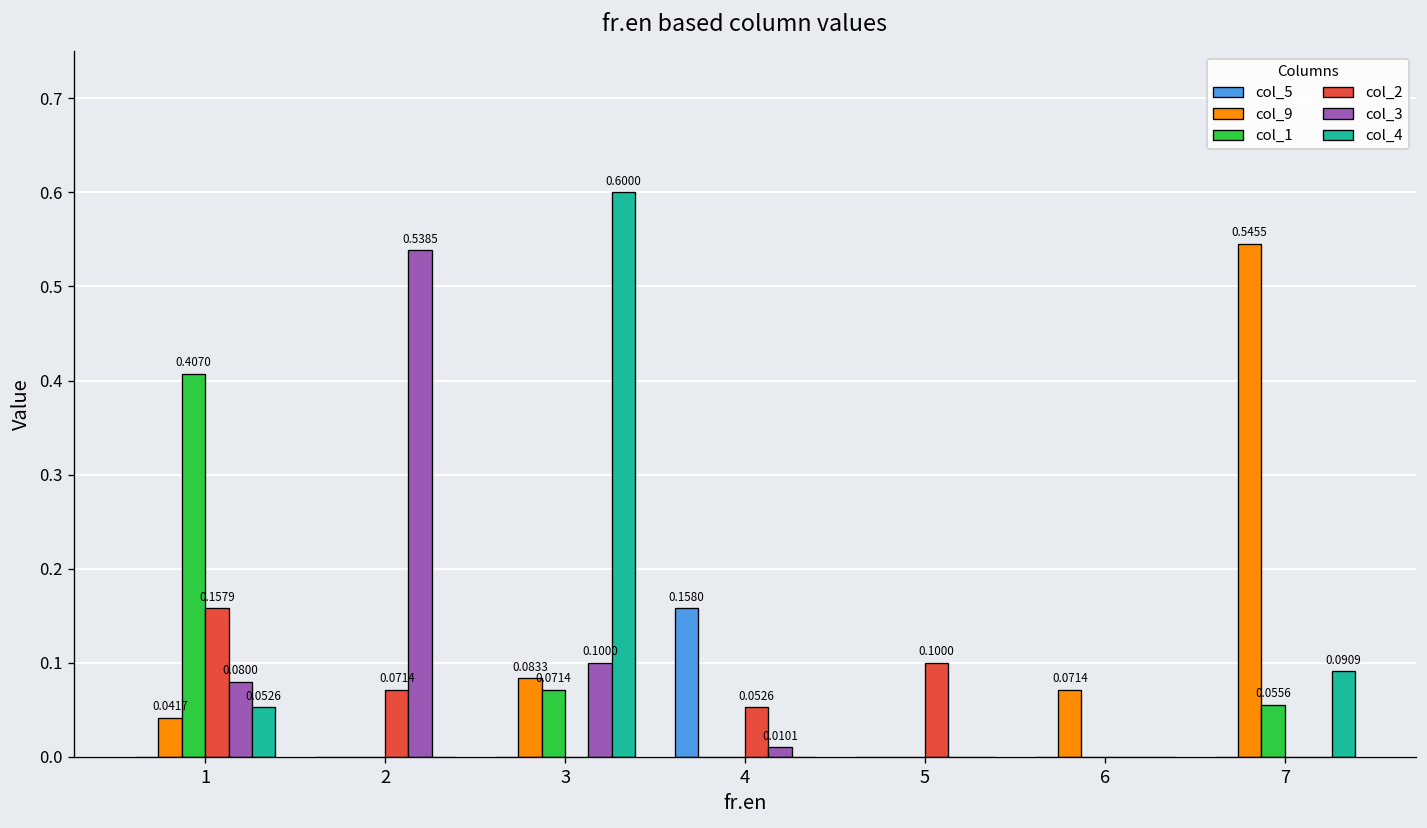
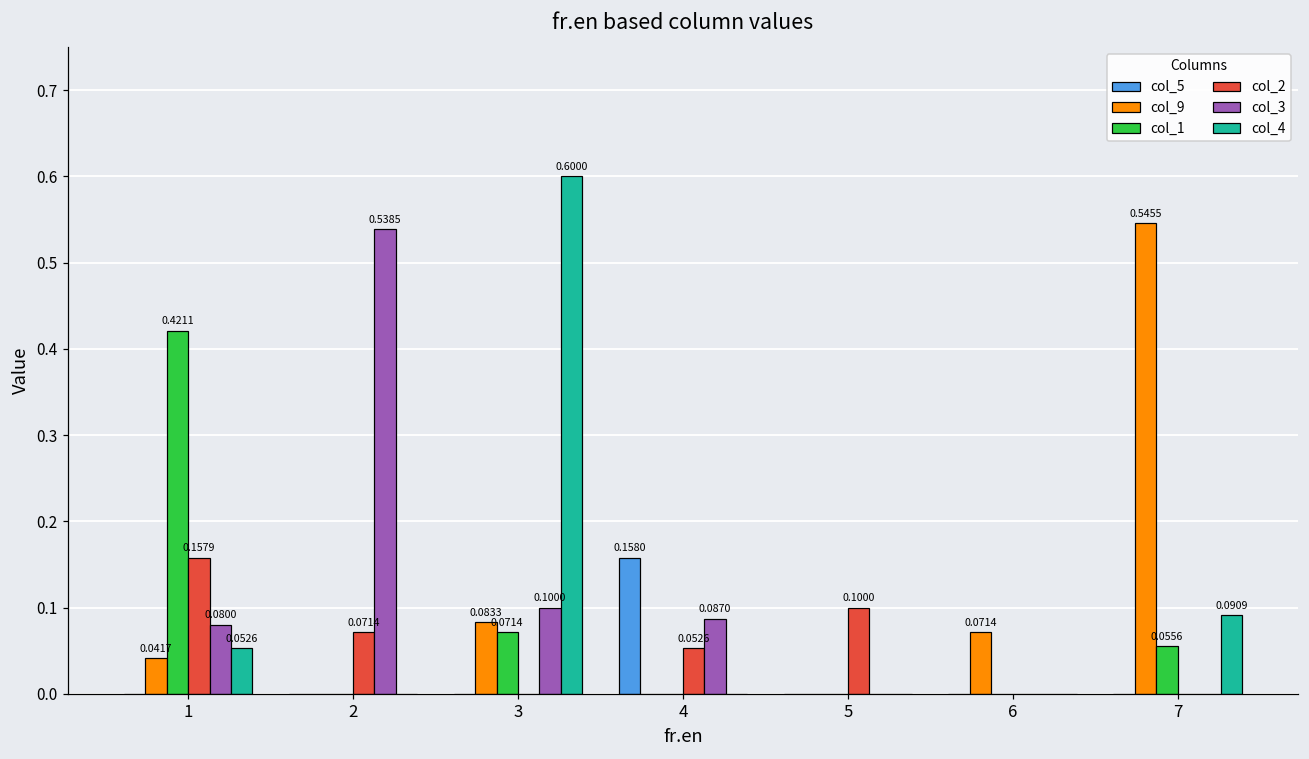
col_1, 1: 0.4070 -> 0.4211
col_3, 4: 0.0101 -> 0.0870
